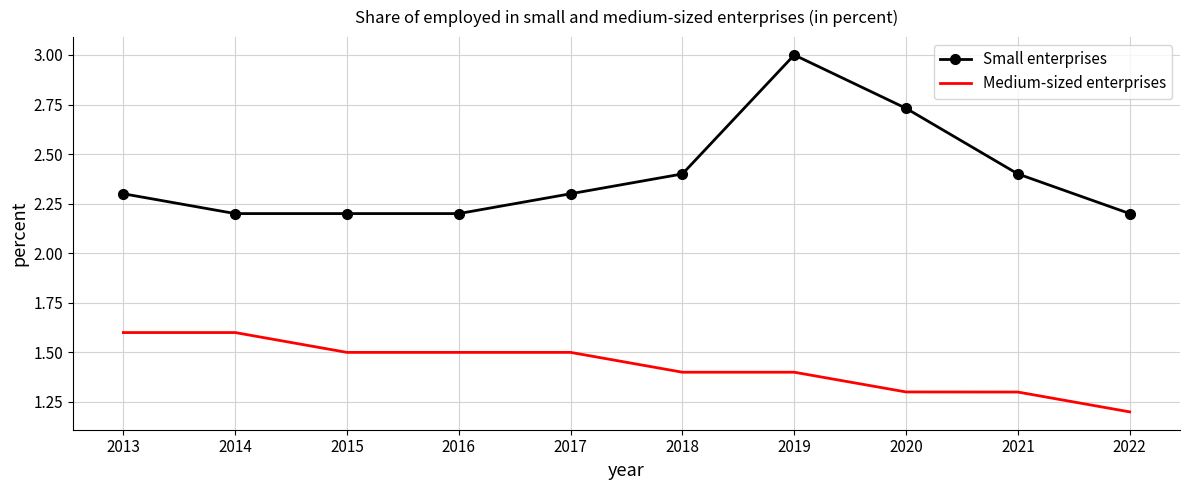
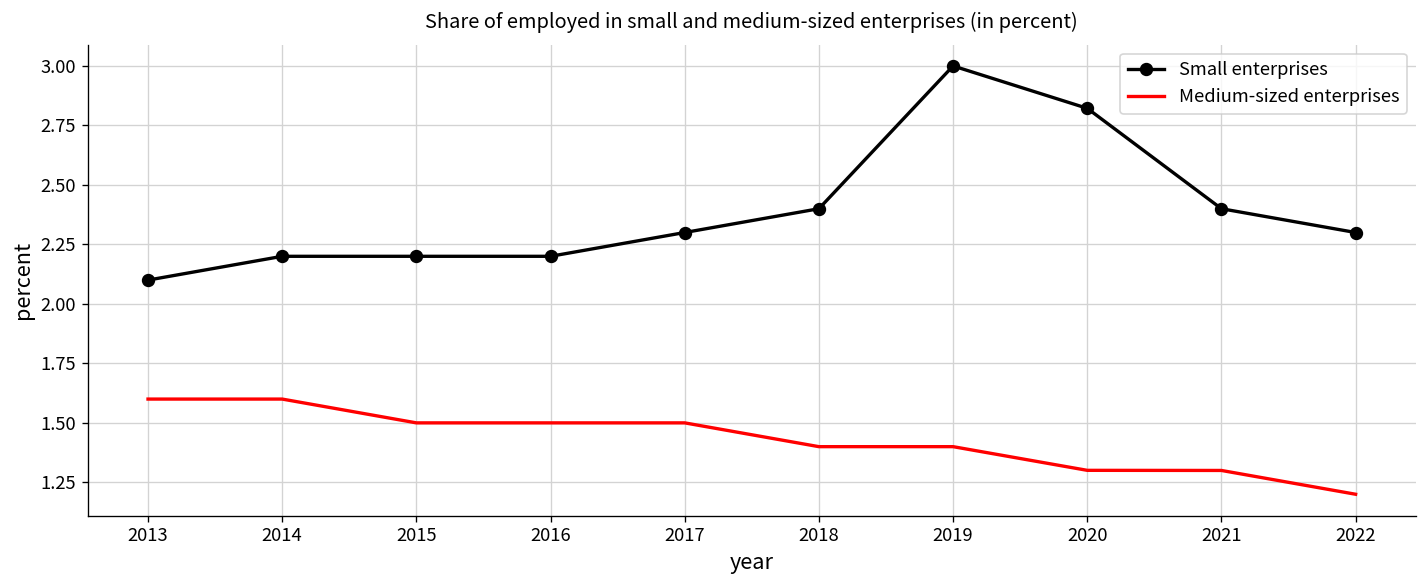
Small enterprises, 2013: 2.3 -> 2.1
Small enterprises, 2020: 2.73 -> 2.82
Small enterprises, 2022: 2.2 -> 2.3
